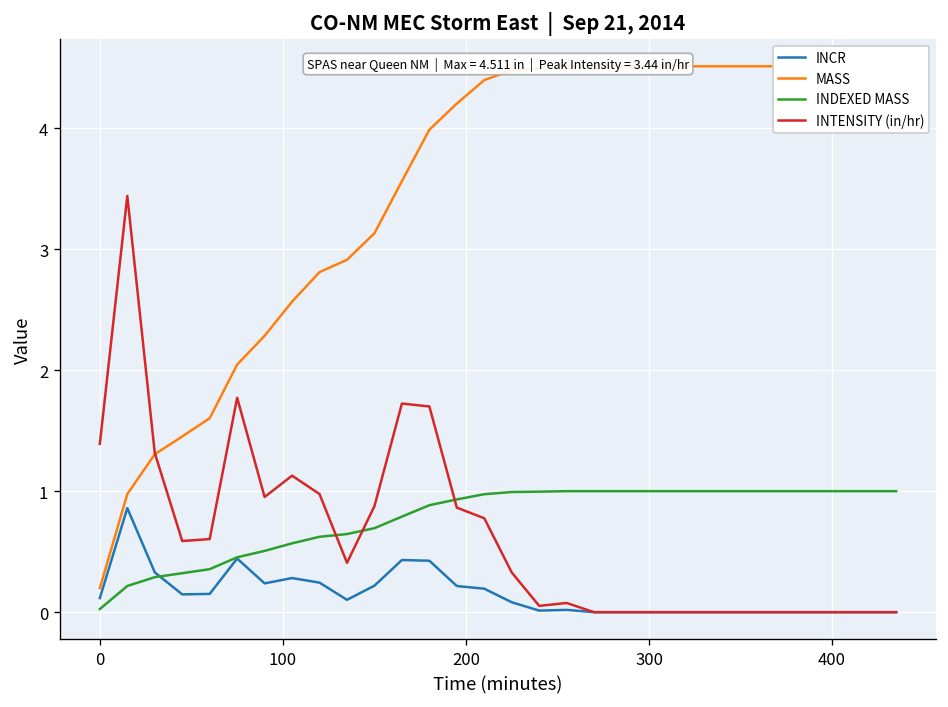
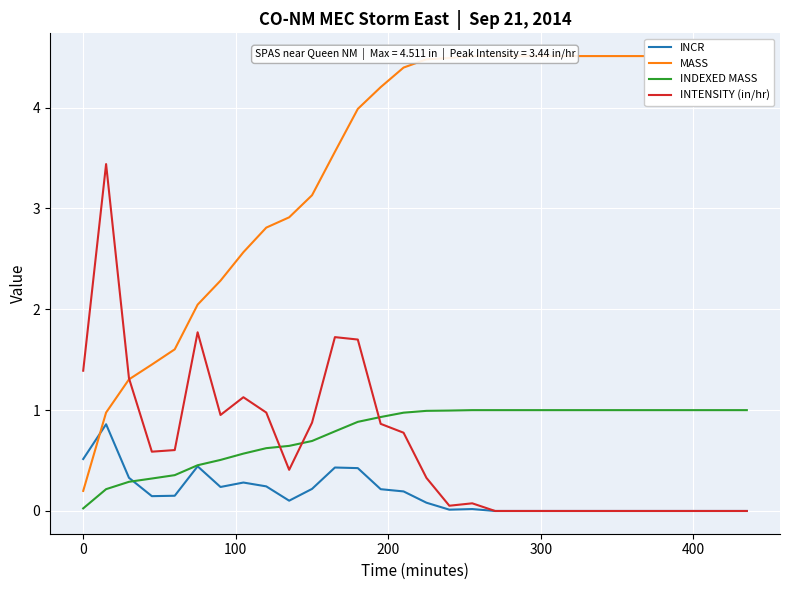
INCR, 0: 0.12 -> 0.52
